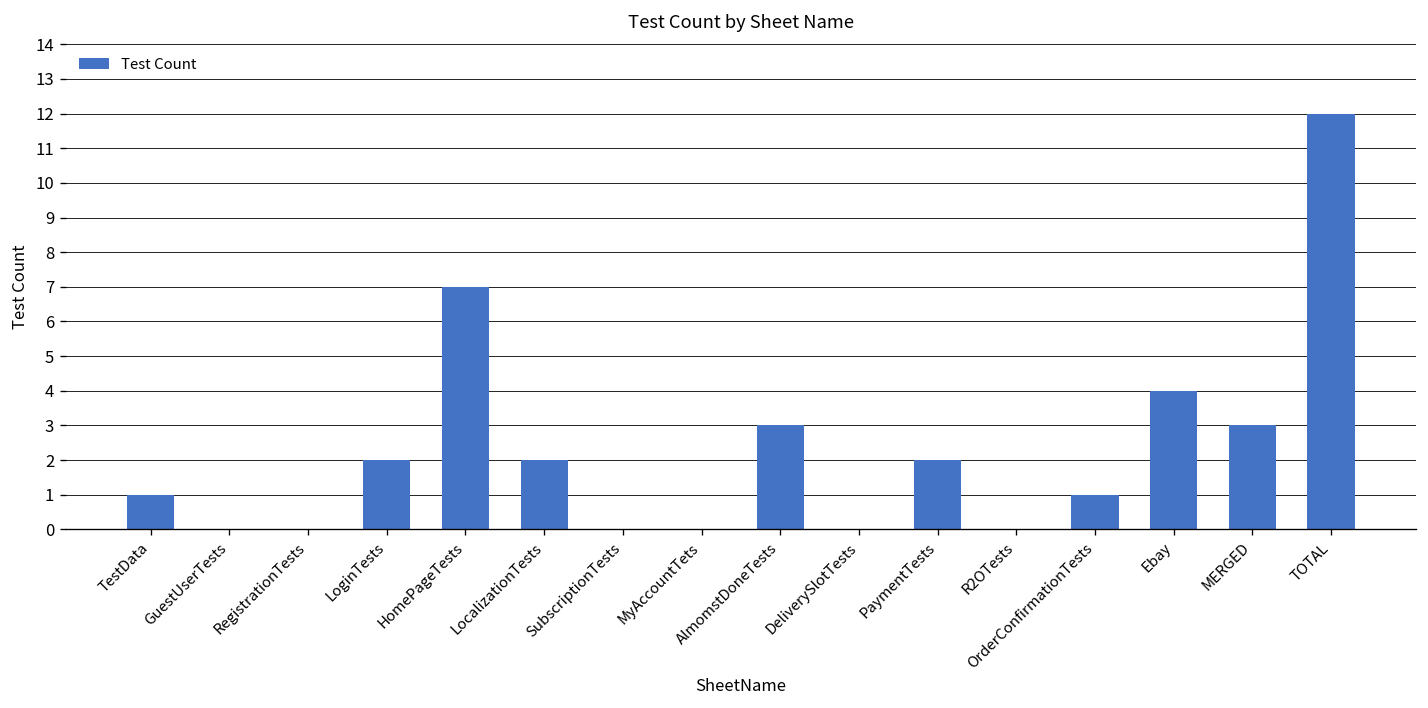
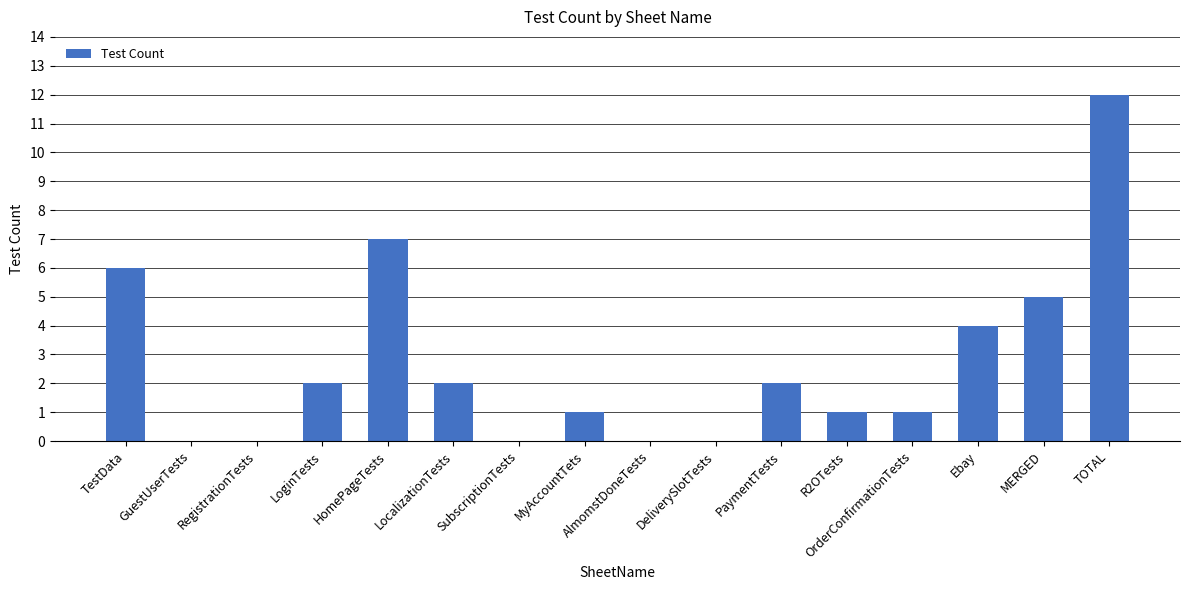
TestData: 1 -> 6
MyAccountTets: 0 -> 1
AlmomstDoneTests: 3 -> 0
R2OTests: 0 -> 1
MERGED: 3 -> 5
